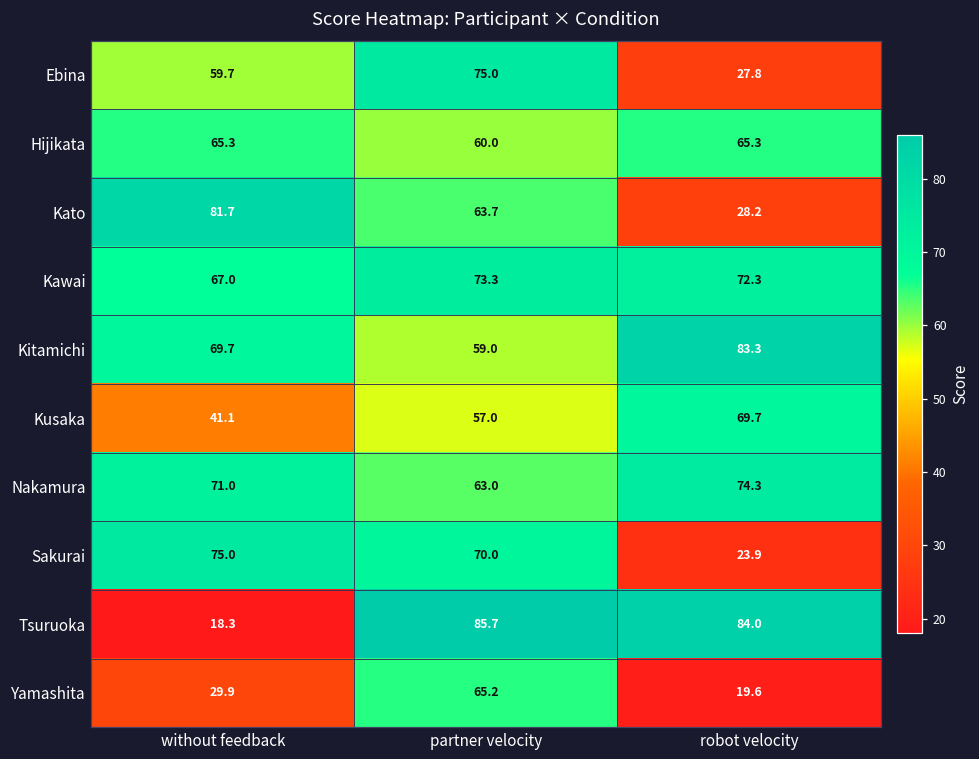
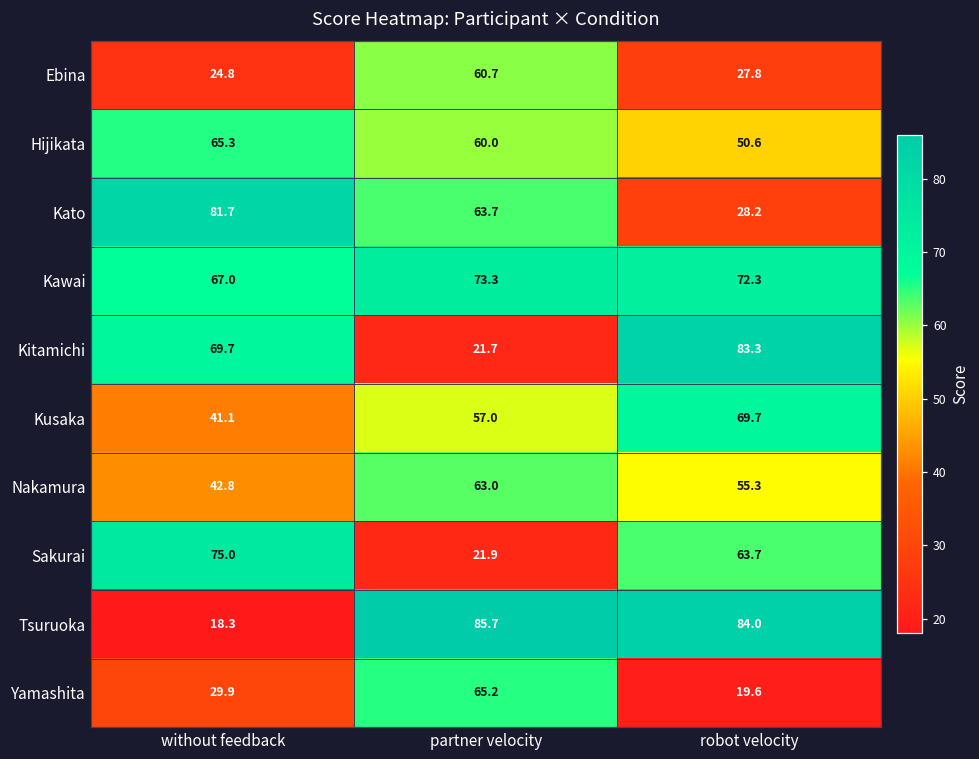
Ebina, without feedback: 59.7 -> 24.8
Ebina, partner velocity: 75.0 -> 60.7
Hijikata, robot velocity: 65.3 -> 50.6
Kitamichi, partner velocity: 59.0 -> 21.7
Nakamura, without feedback: 71.0 -> 42.8
Nakamura, robot velocity: 74.3 -> 55.3
Sakurai, partner velocity: 70.0 -> 21.9
Sakurai, robot velocity: 23.9 -> 63.7
